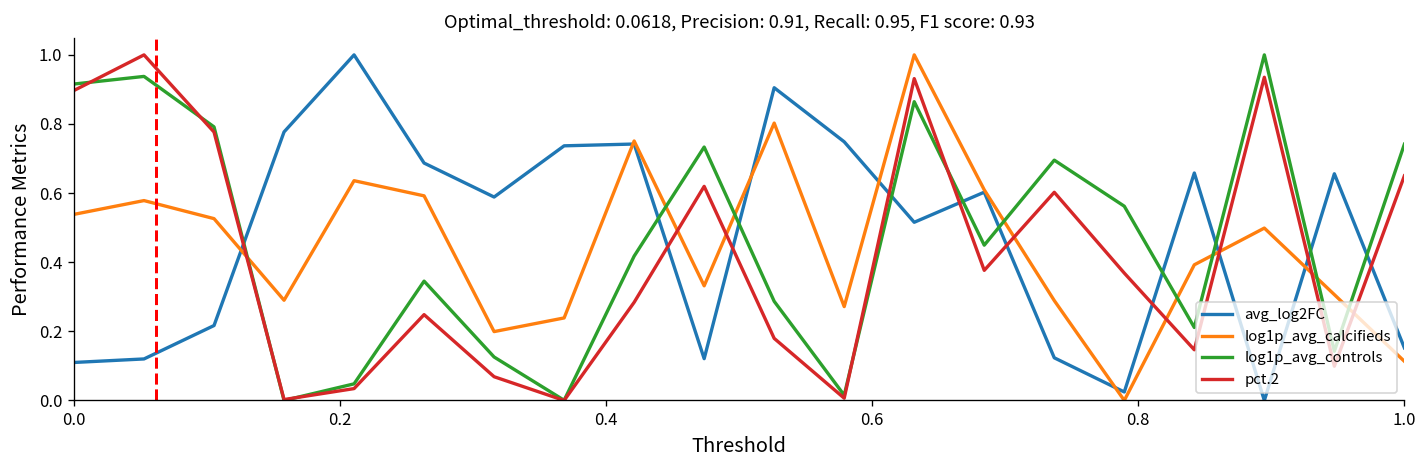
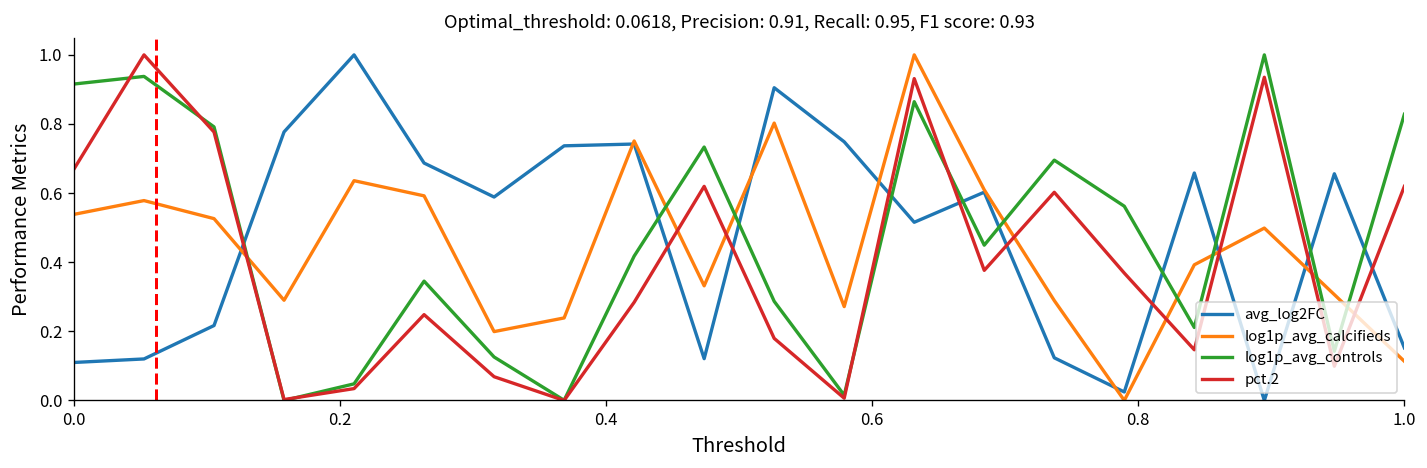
pct.2, 0.0: 0.90 -> 0.67
log1p_avg_controls, 1.0: 0.74 -> 0.83
pct.2, 1.0: 0.65 -> 0.62
